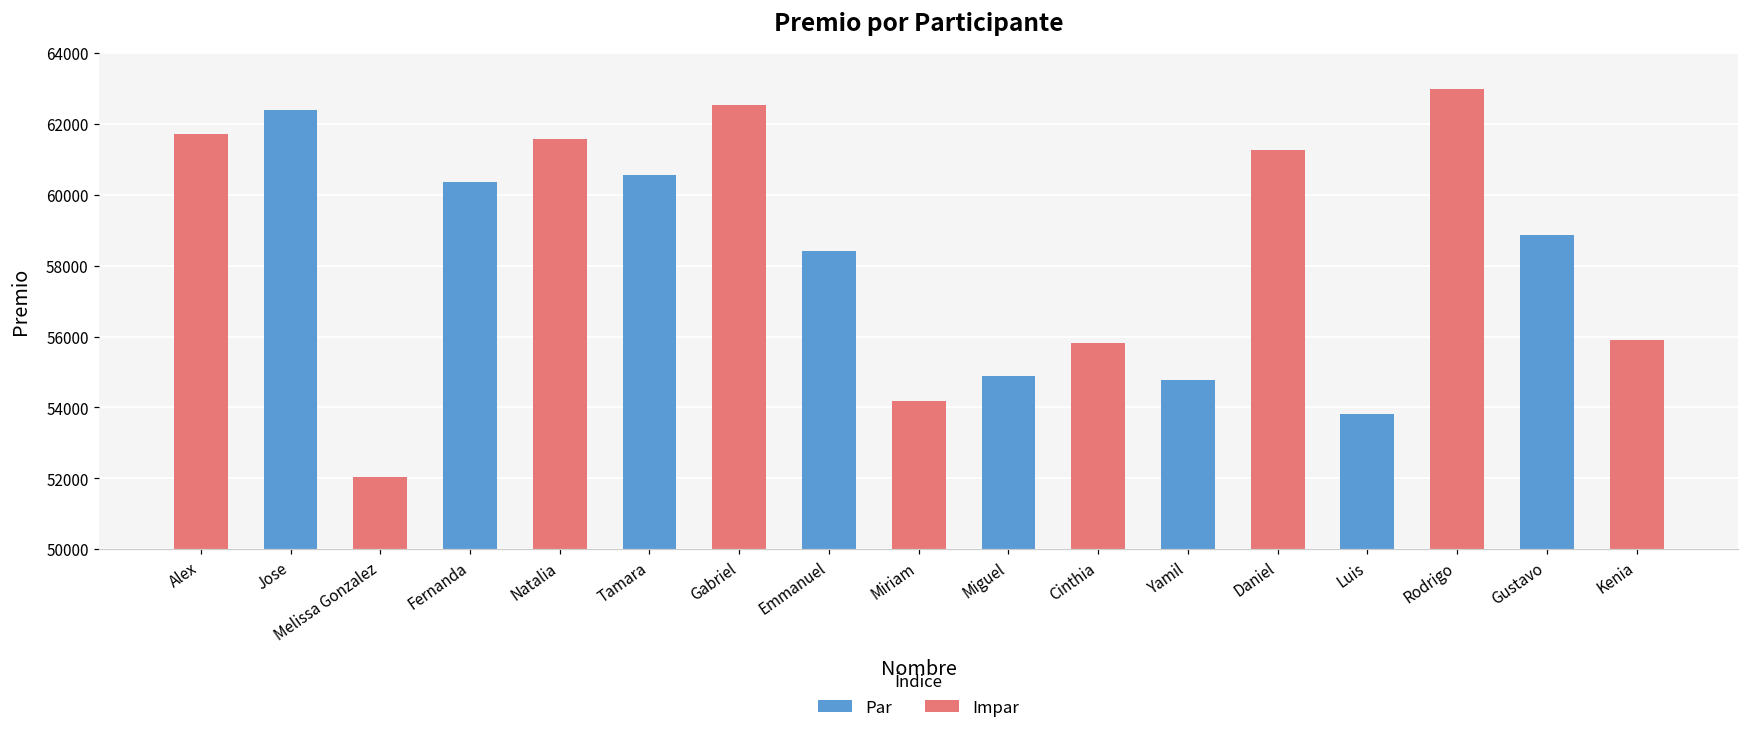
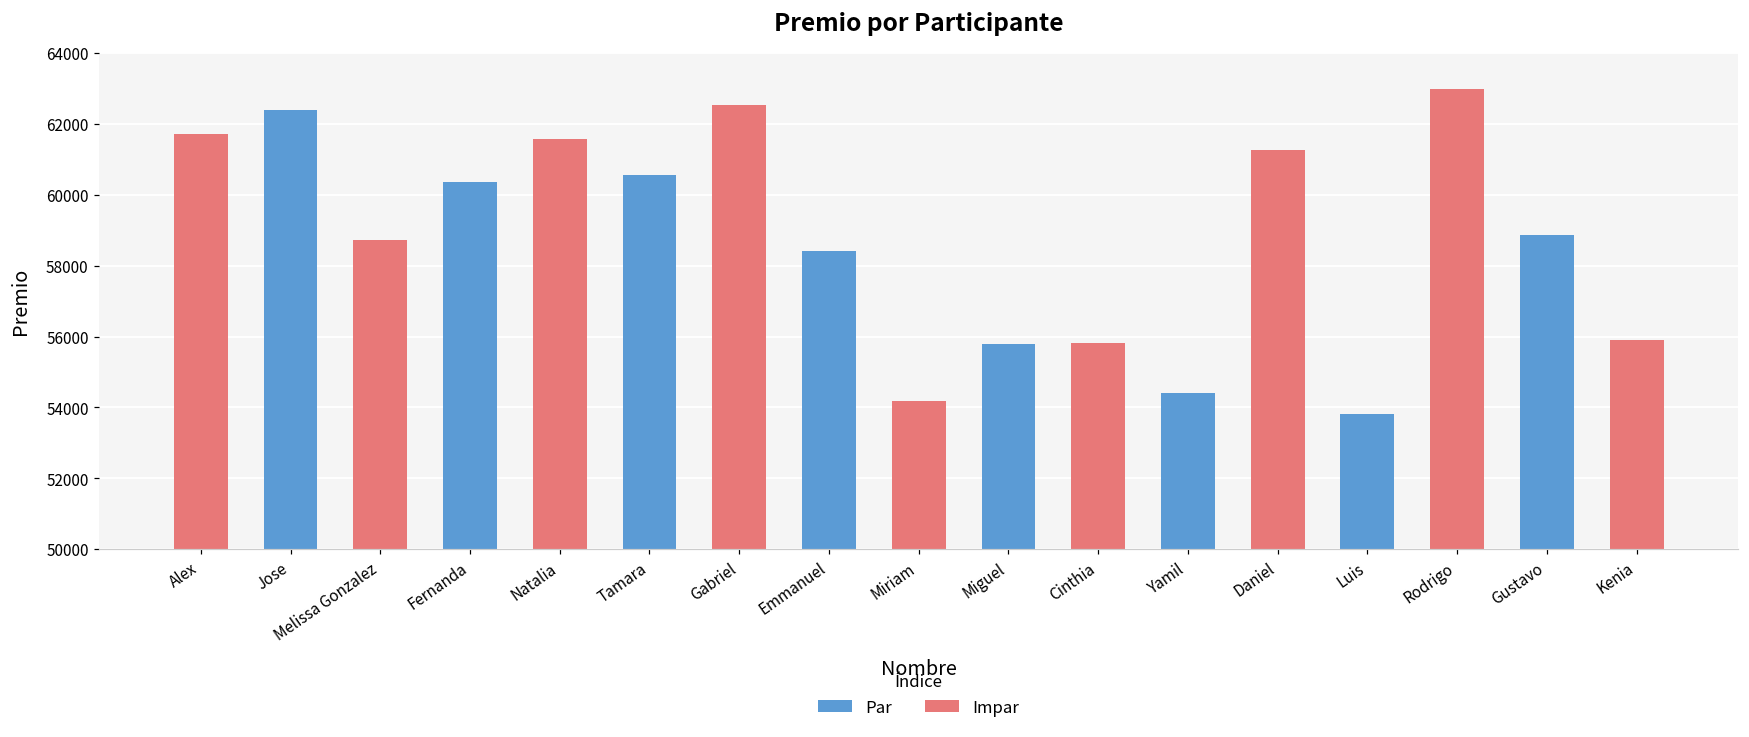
Melissa Gonzalez: 52000 -> 58700
Miguel: 54900 -> 55800
Yamil: 54800 -> 54400
